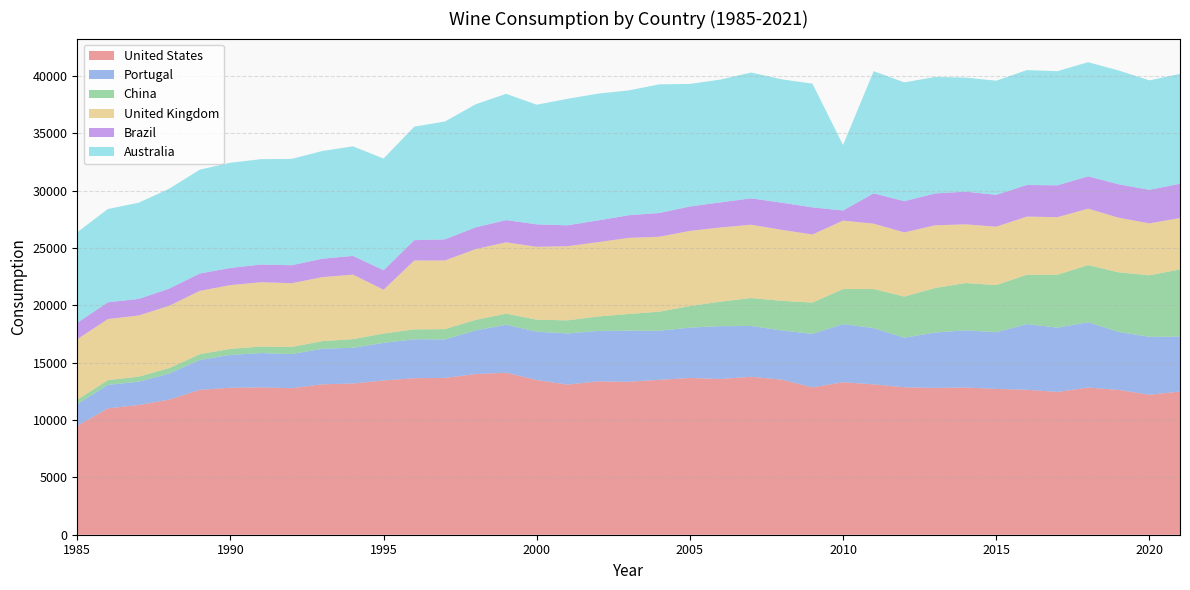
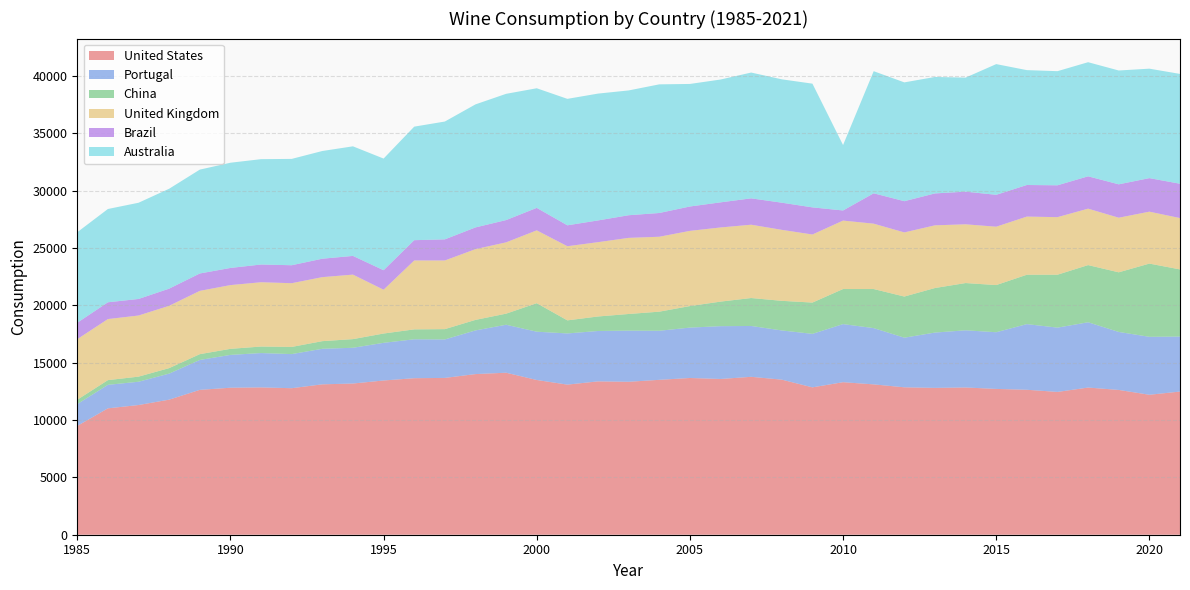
China, 2000: 1100 -> 2500
Australia, 2015: 10000 -> 11400
China, 2020: 5400 -> 6400
